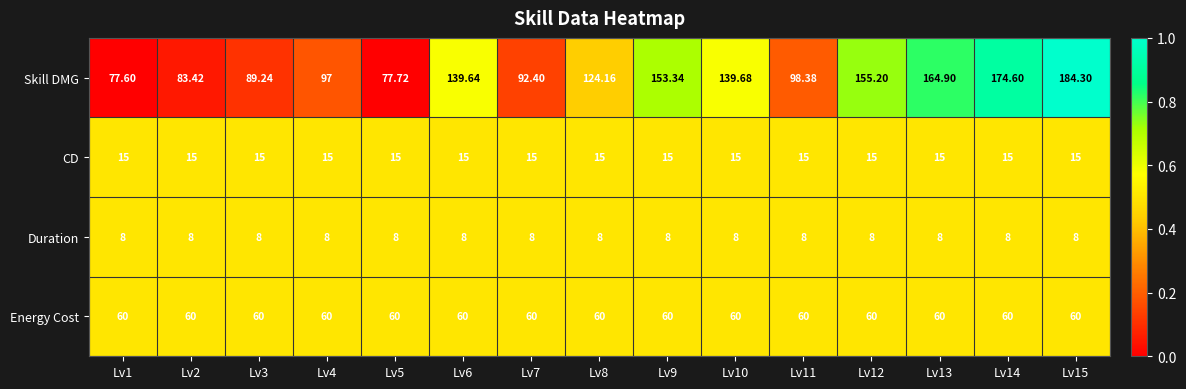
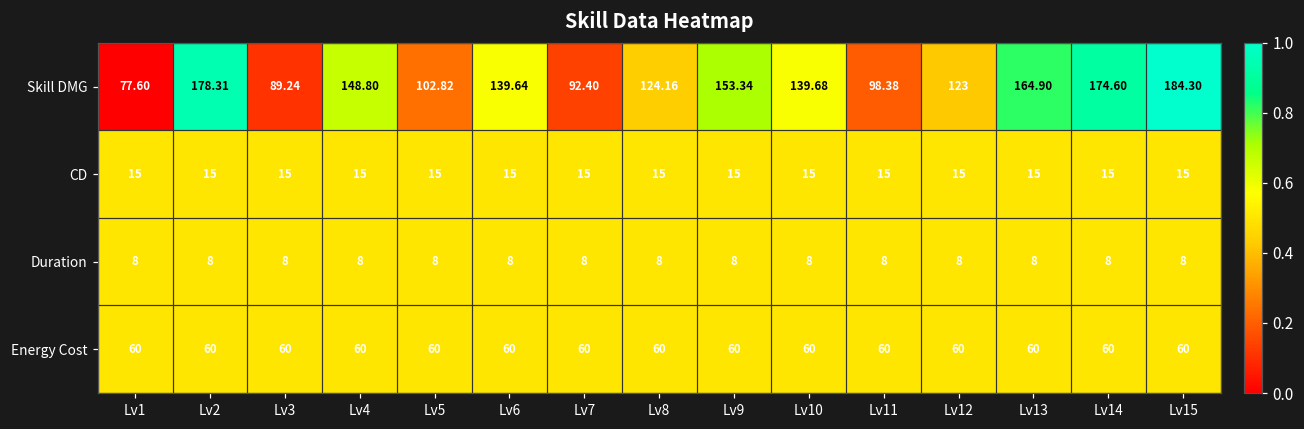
Skill DMG, Lv2: 83.42 -> 178.31
Skill DMG, Lv4: 97 -> 148.80
Skill DMG, Lv5: 77.72 -> 102.82
Skill DMG, Lv12: 155.20 -> 123
